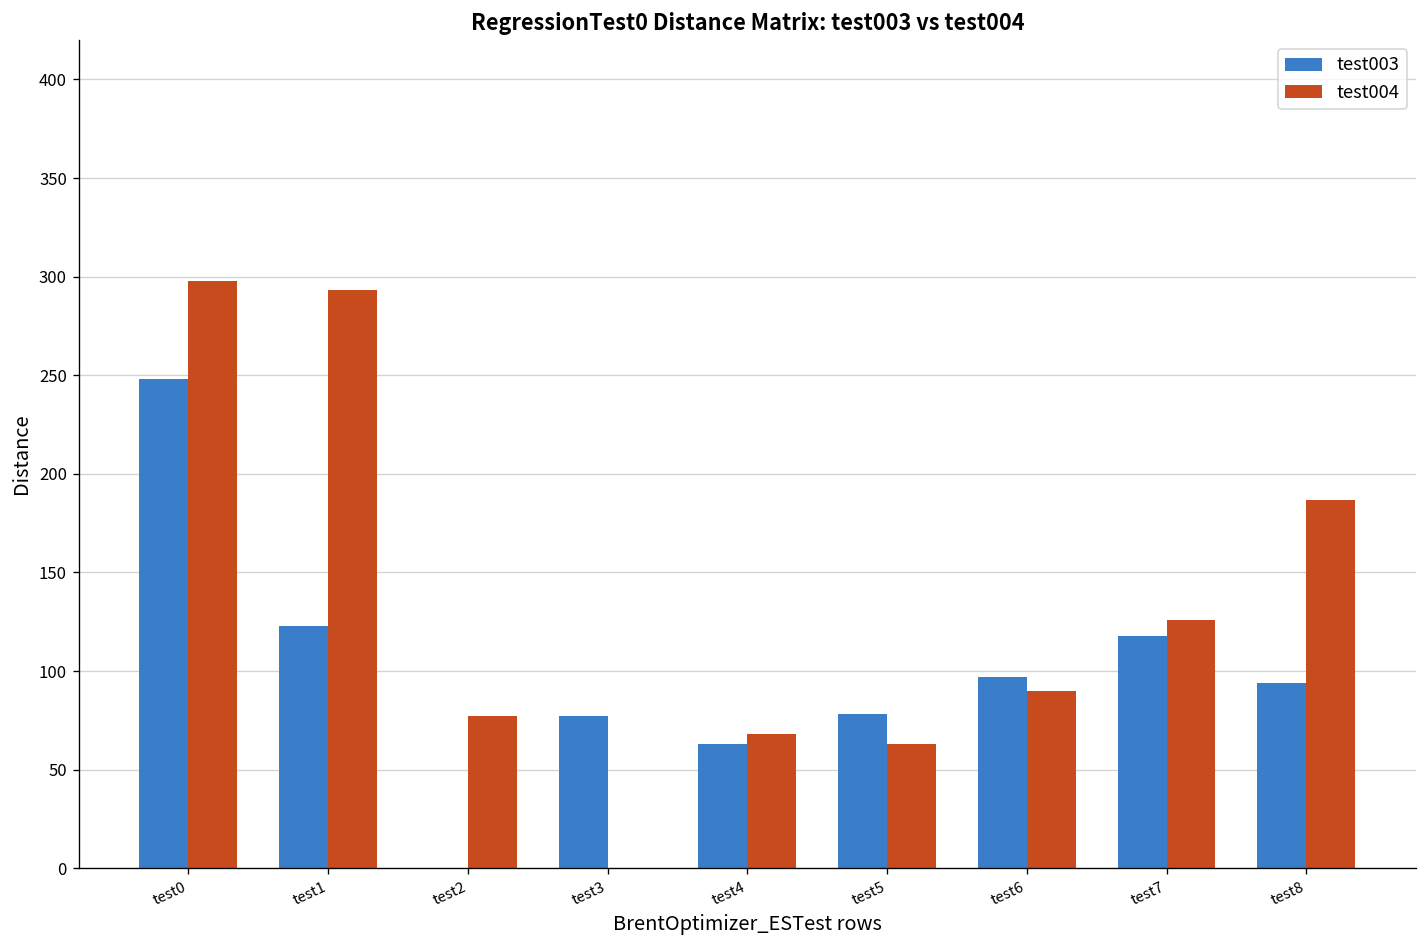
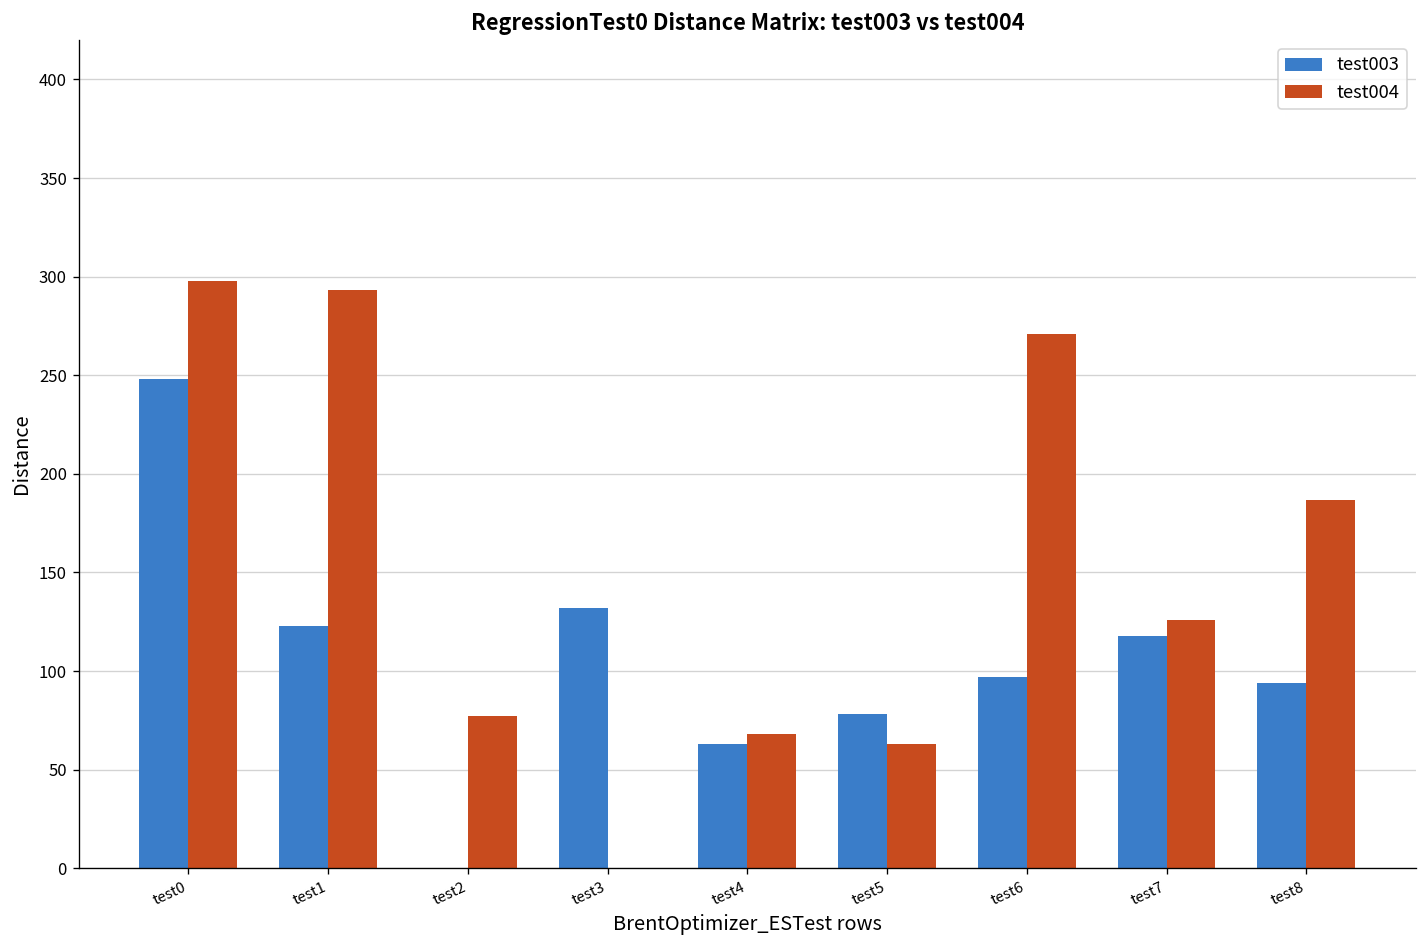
test003, test3: 77 -> 132
test004, test6: 90 -> 271
